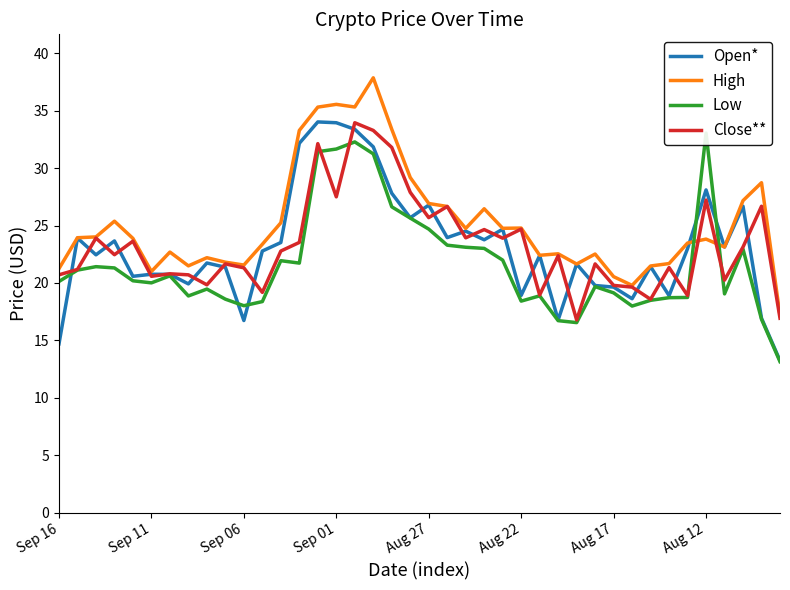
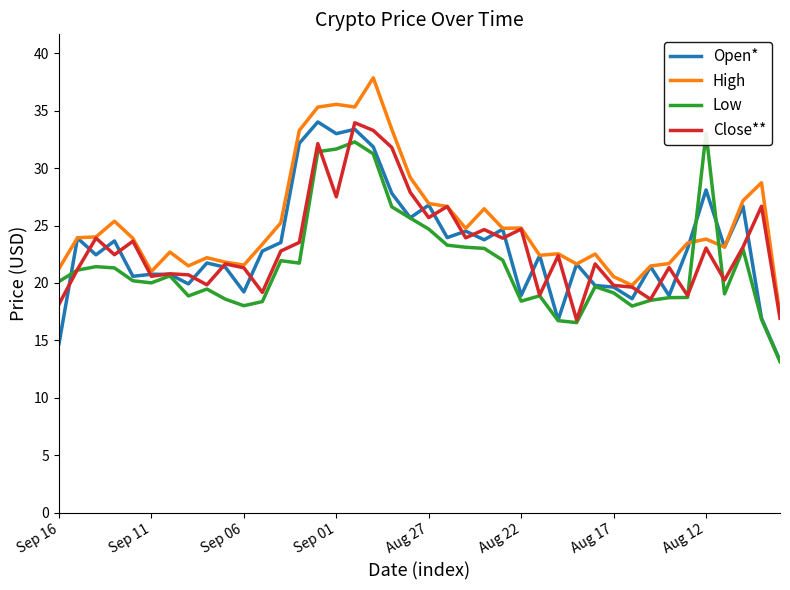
Close**, Sep 16: 20.7 -> 18.2
Open*, Sep 06: 16.7 -> 19.2
Open*, Sep 01: 34.0 -> 33.0
Close**, Aug 12: 27.2 -> 23.0
